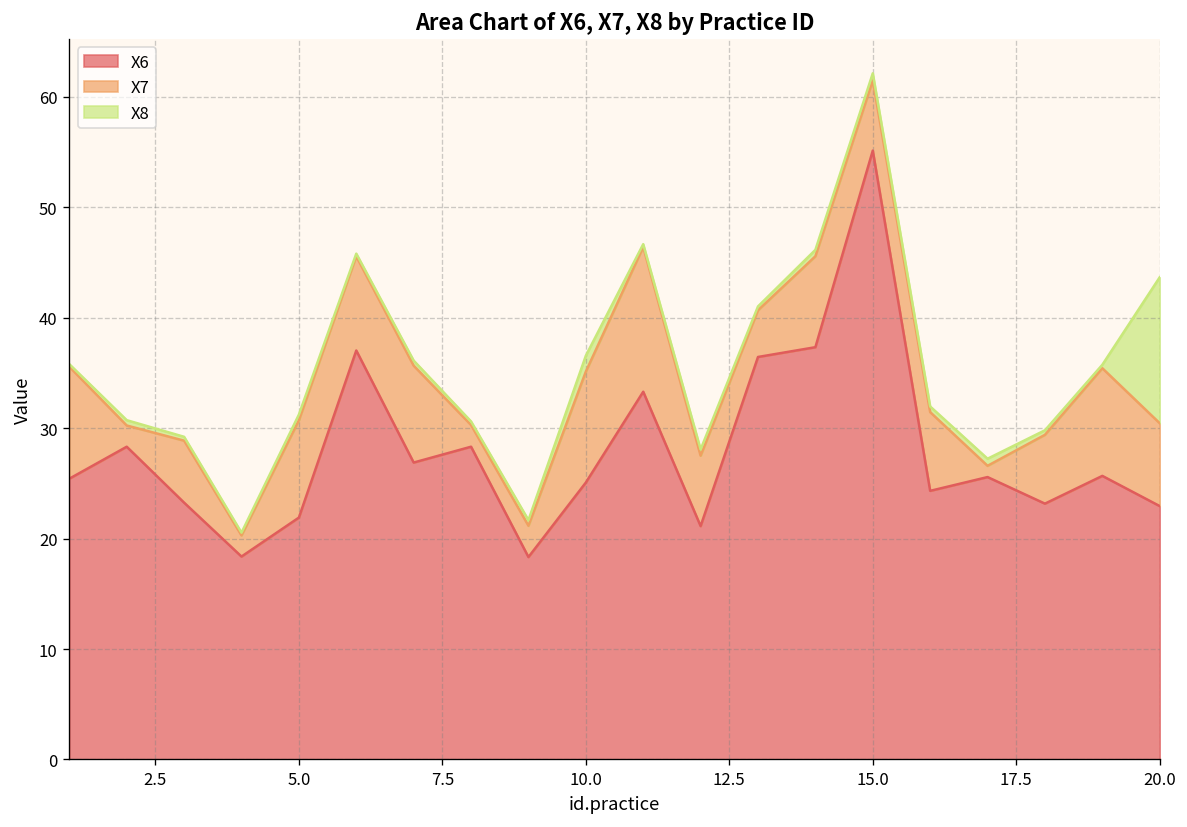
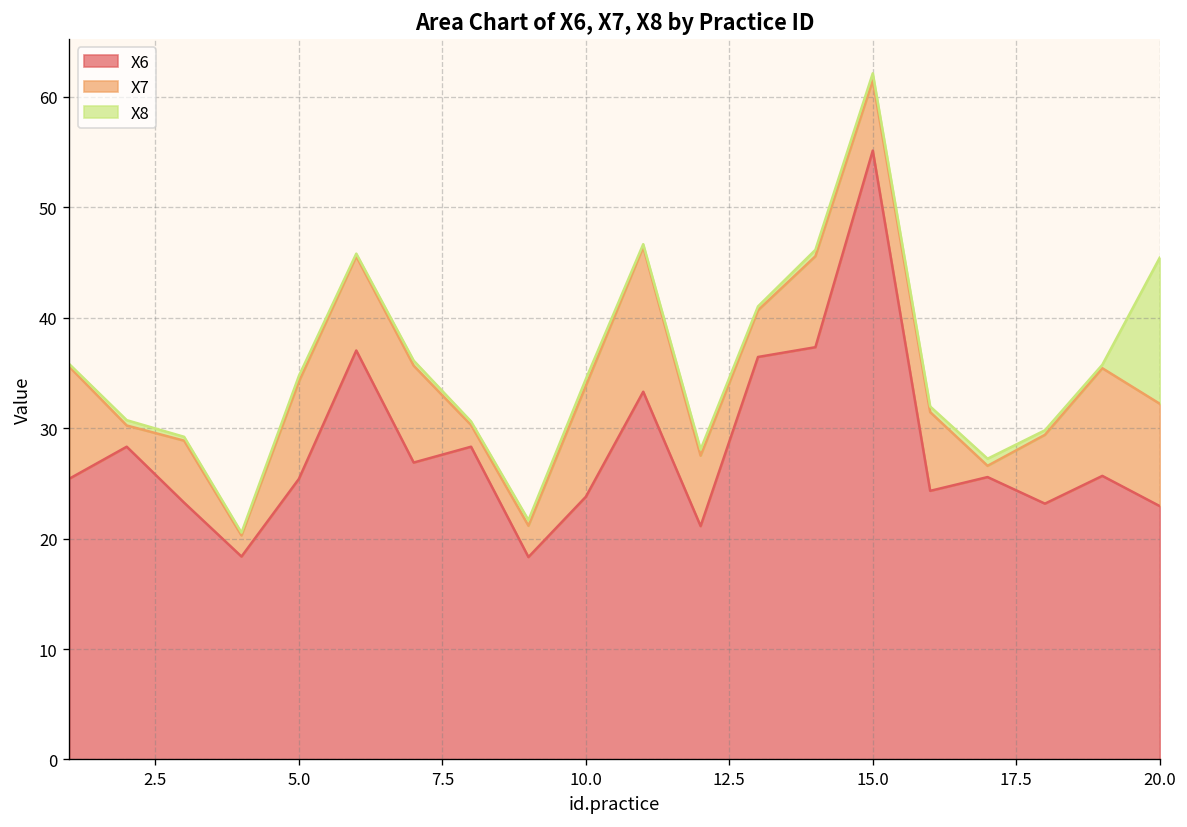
X6, 5.0: 22 -> 25
X6, 10.0: 25 -> 24
X8, 10.0: 1.4 -> 0.6
X7, 20.0: 8 -> 9
